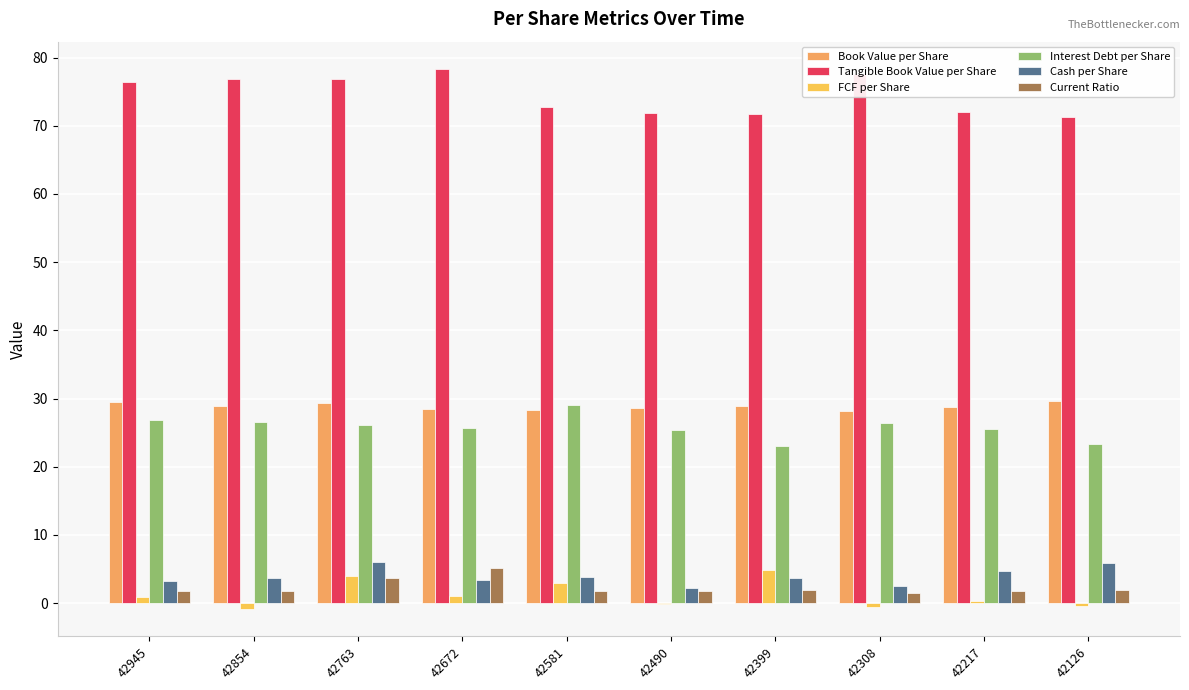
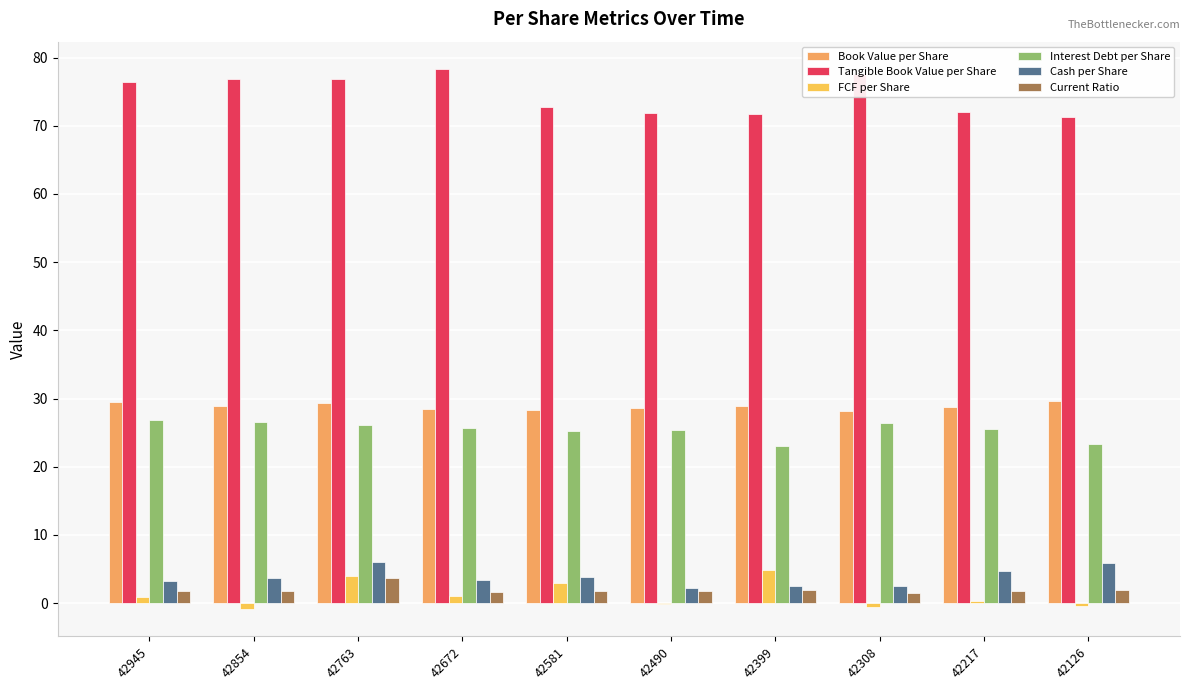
Current Ratio, 42672: 5 -> 2
Interest Debt per Share, 42581: 29 -> 25
Cash per Share, 42399: 4 -> 2
